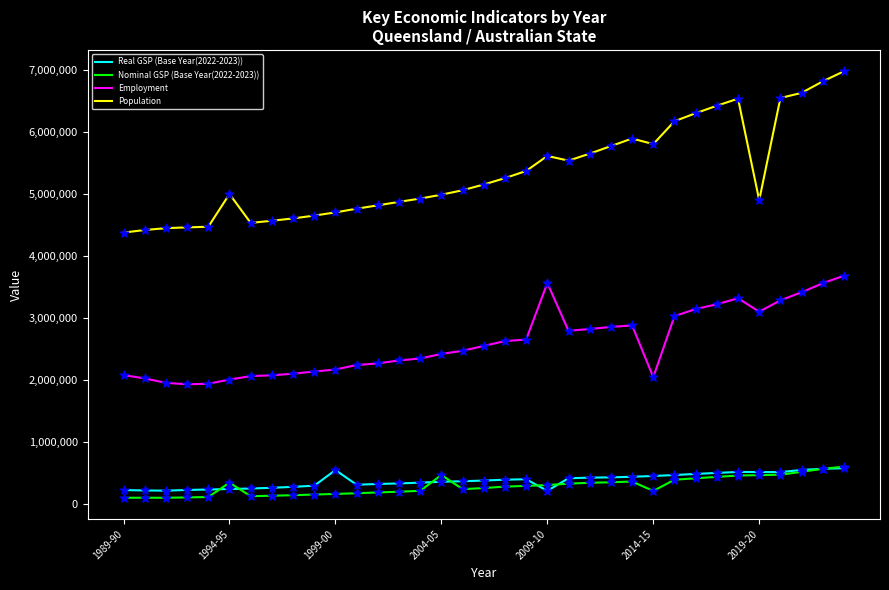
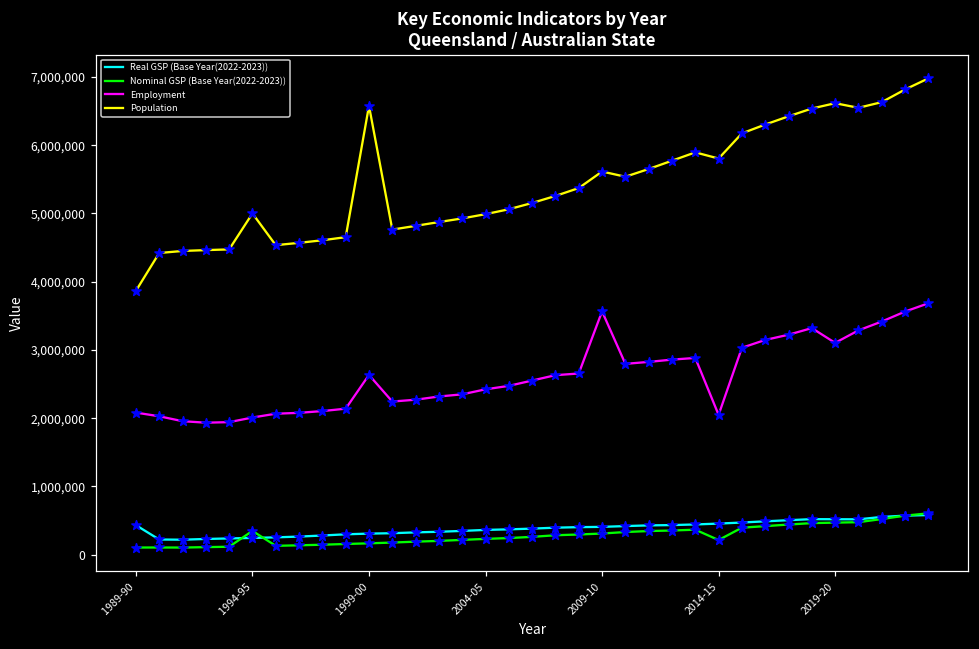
Real GSP (Base Year(2022-2023)), 1989-90: 200,000 -> 400,000
Population, 1989-90: 4,400,000 -> 3,900,000
Real GSP (Base Year(2022-2023)), 1999-00: 600,000 -> 300,000
Employment, 1999-00: 2,200,000 -> 2,600,000
Population, 1999-00: 4,700,000 -> 6,600,000
Nominal GSP (Base Year(2022-2023)), 2004-05: 500,000 -> 200,000
Real GSP (Base Year(2022-2023)), 2009-10: 200,000 -> 400,000
Population, 2019-20: 4,900,000 -> 6,600,000
